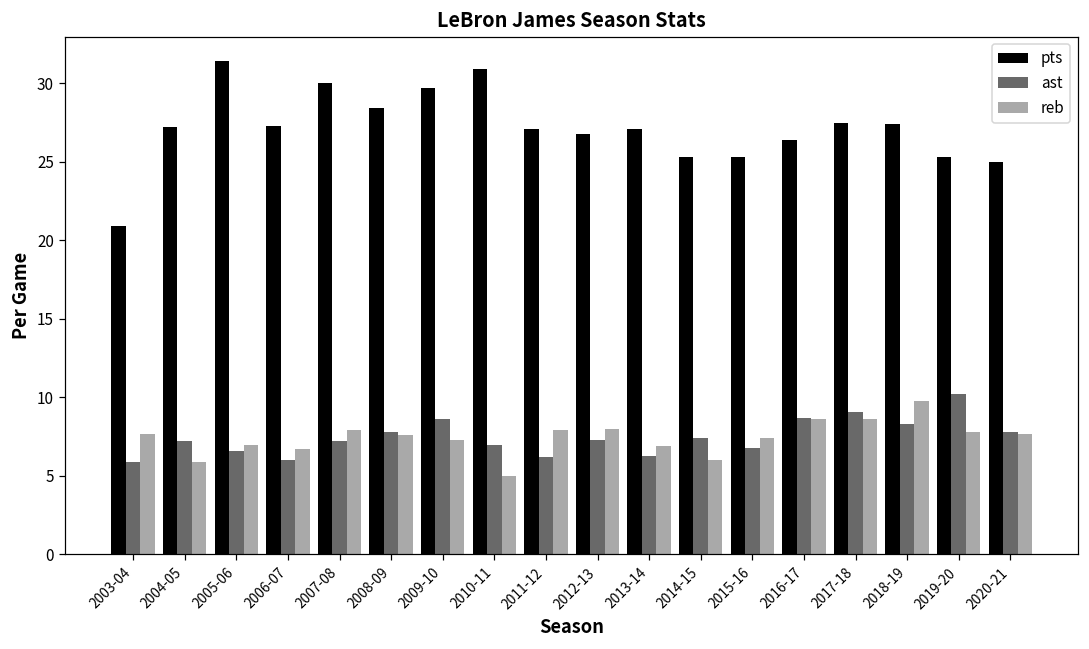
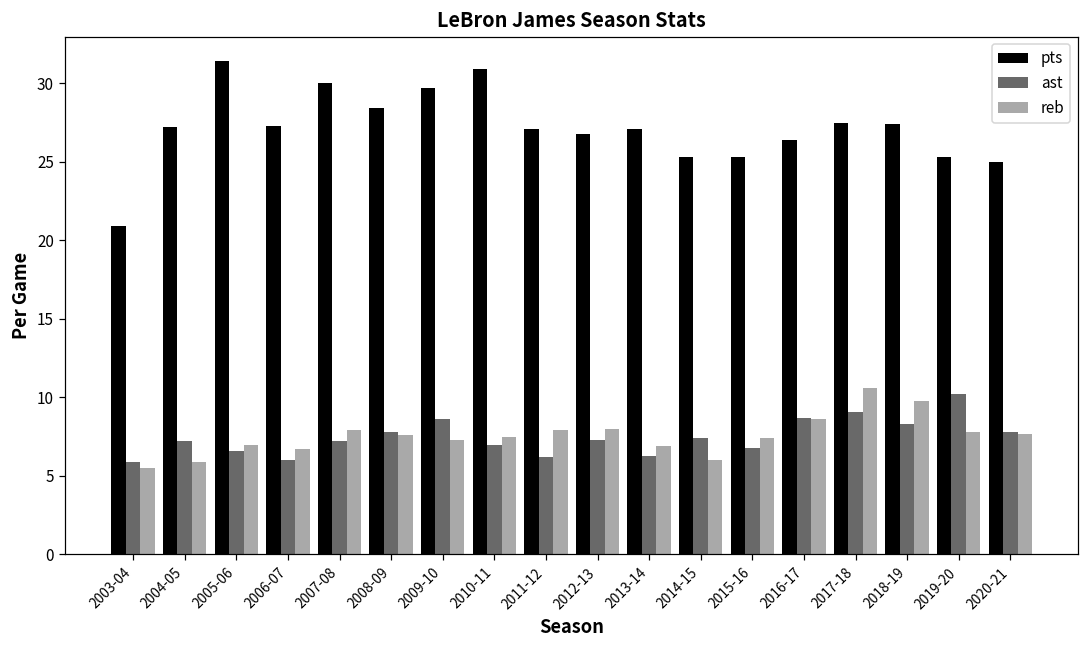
reb, 2003-04: 7.7 -> 5.5
reb, 2010-11: 5.0 -> 7.5
reb, 2017-18: 8.6 -> 10.6
